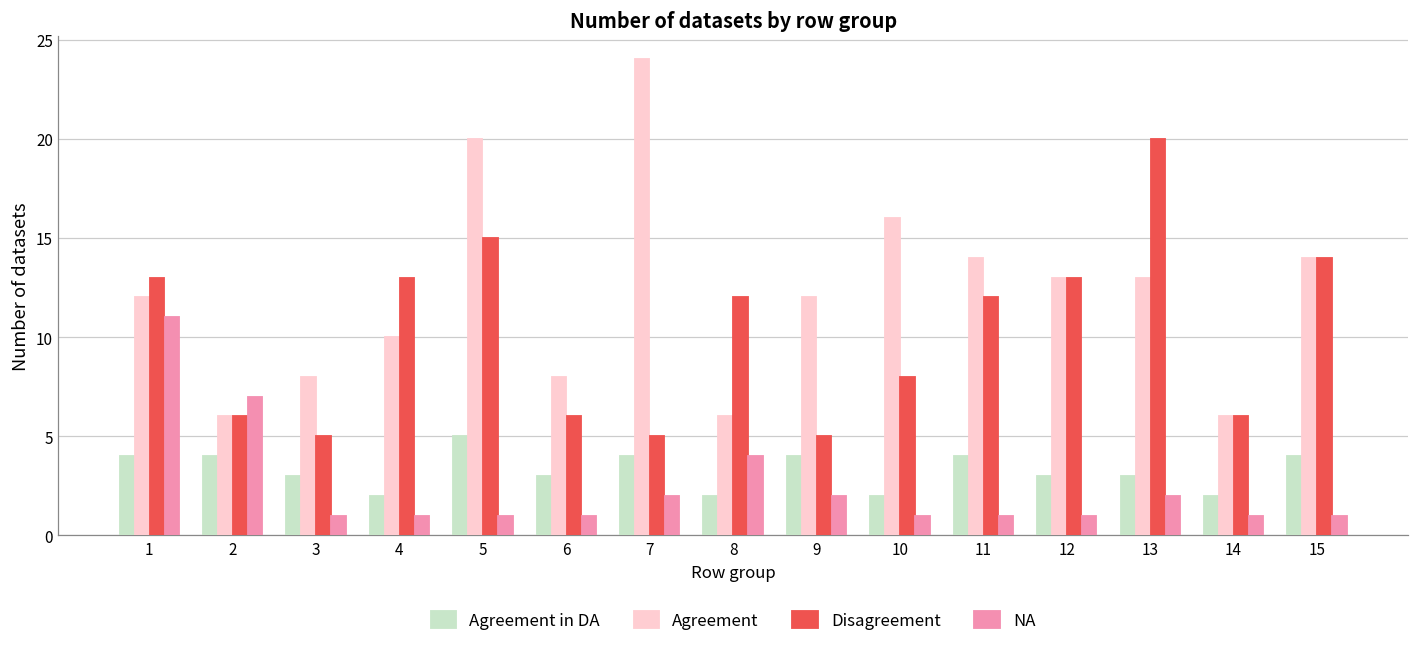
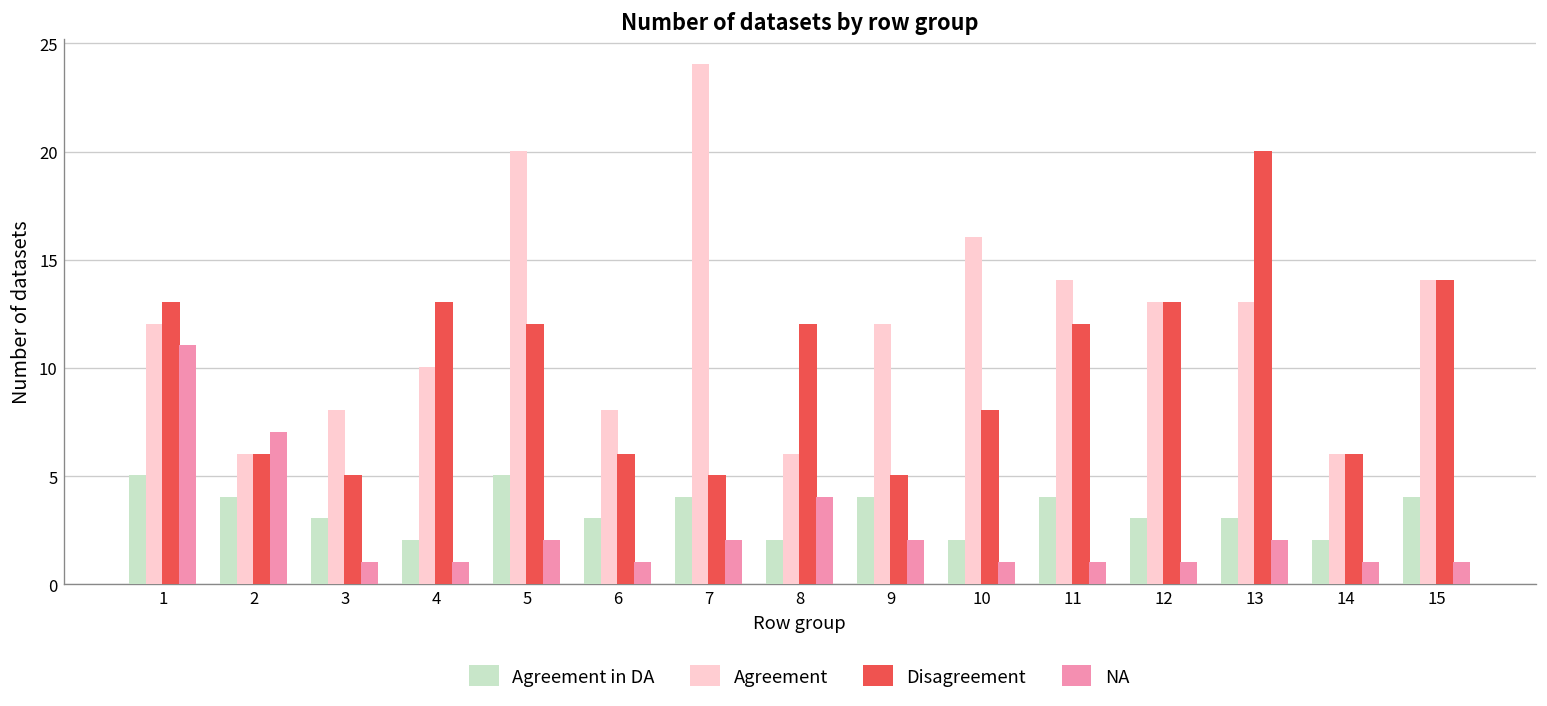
Agreement in DA, 1: 4 -> 5
Disagreement, 5: 15 -> 12
NA, 5: 1 -> 2
